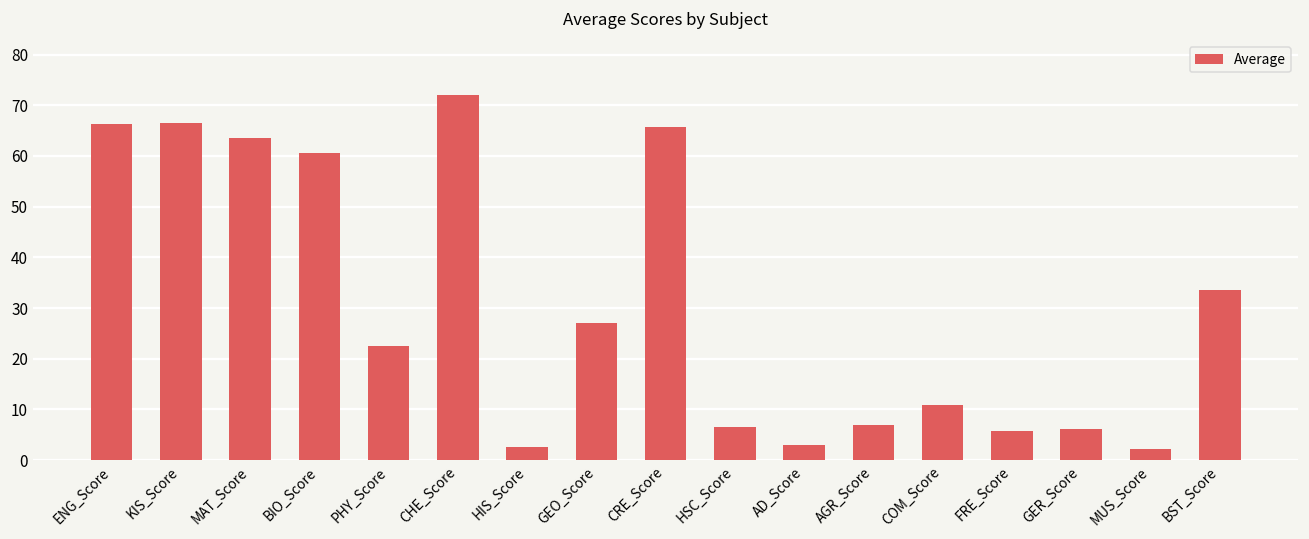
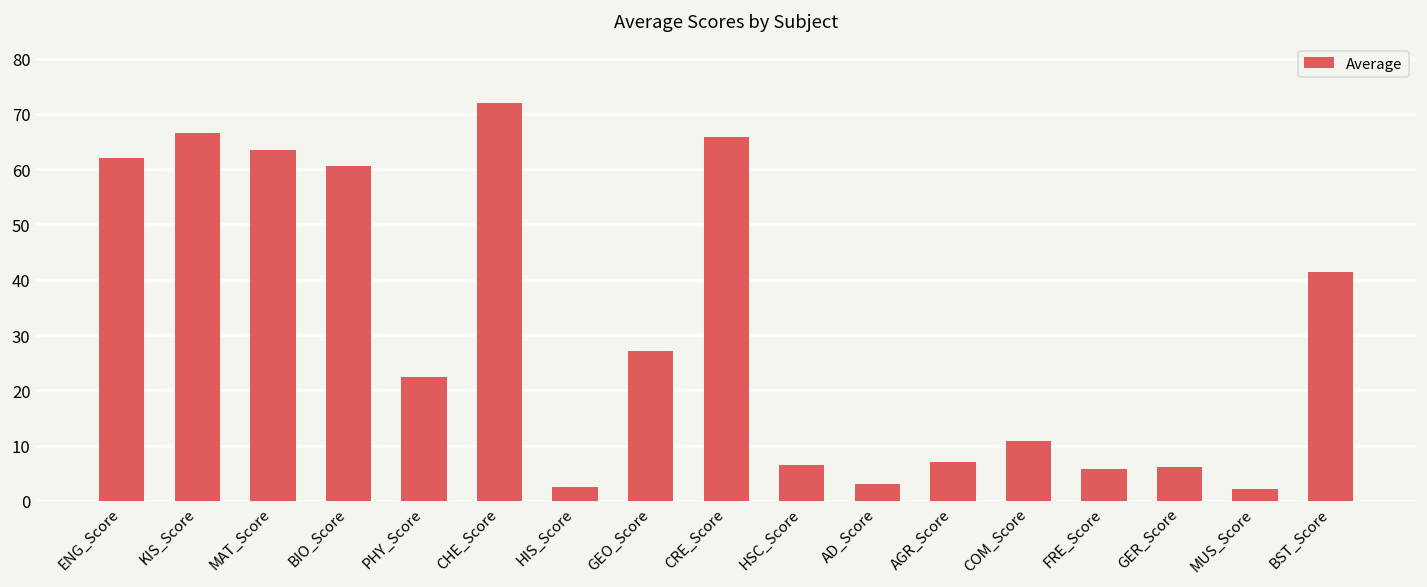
ENG_Score: 66 -> 62
BST_Score: 34 -> 41
